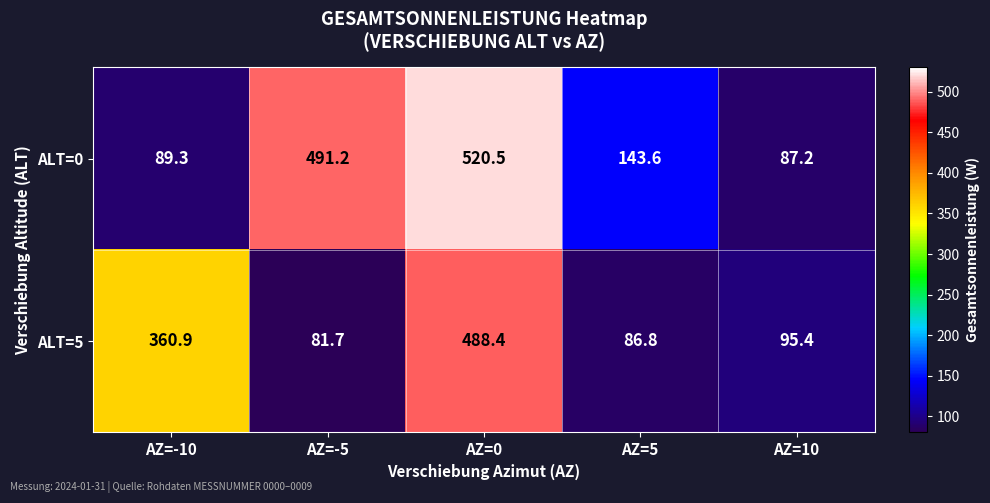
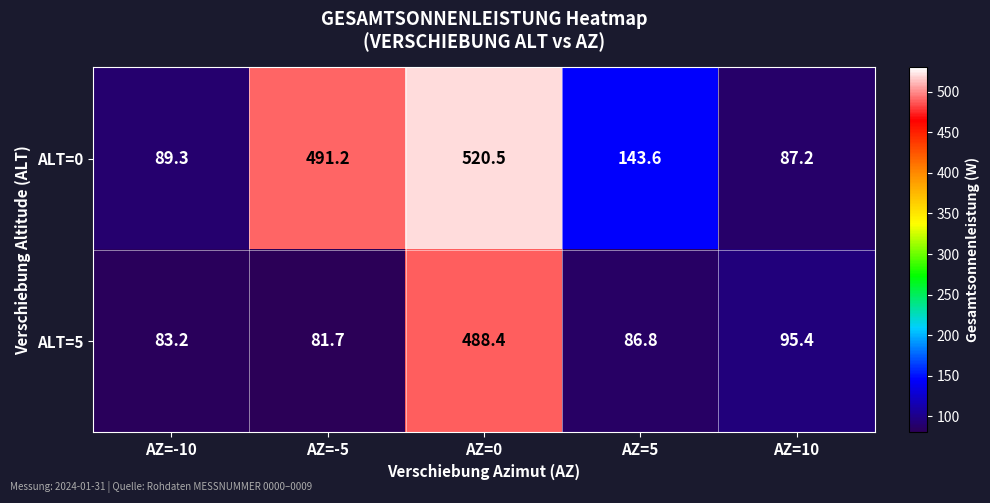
ALT=5, AZ=-10: 360.9 -> 83.2
